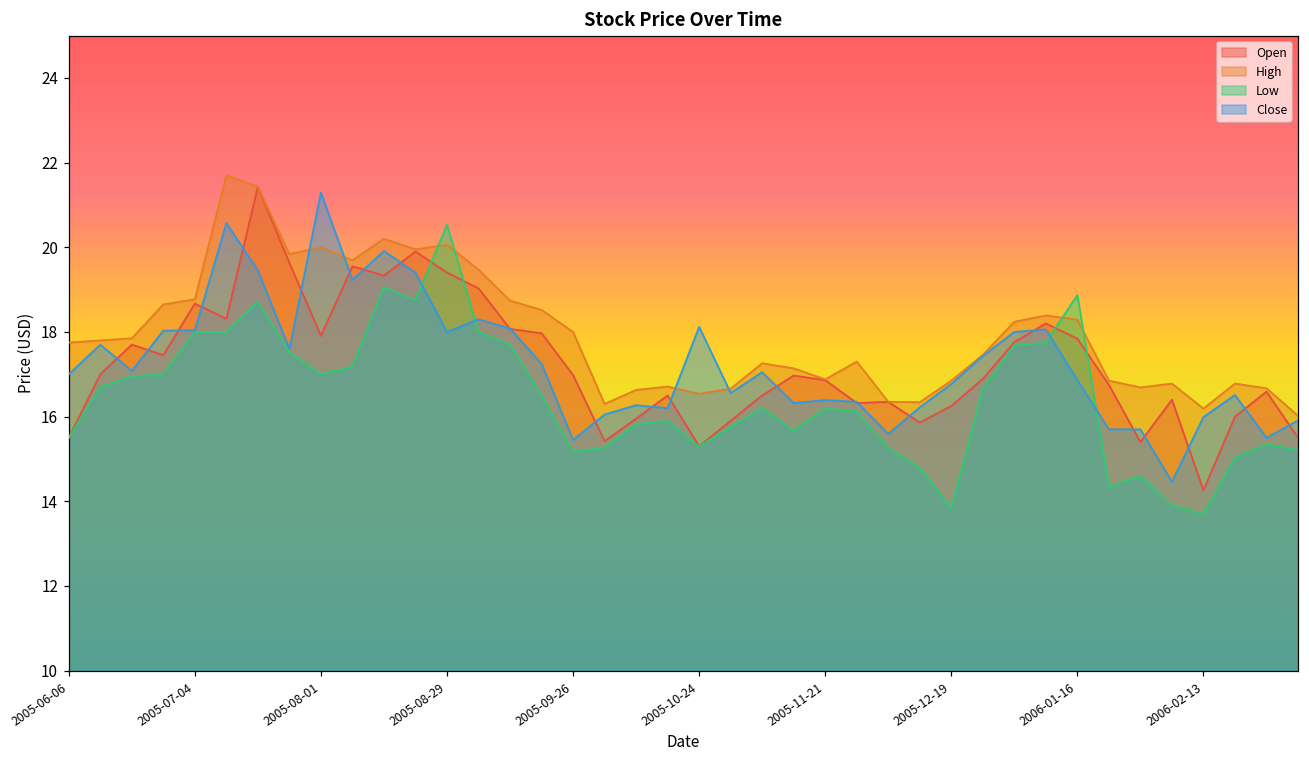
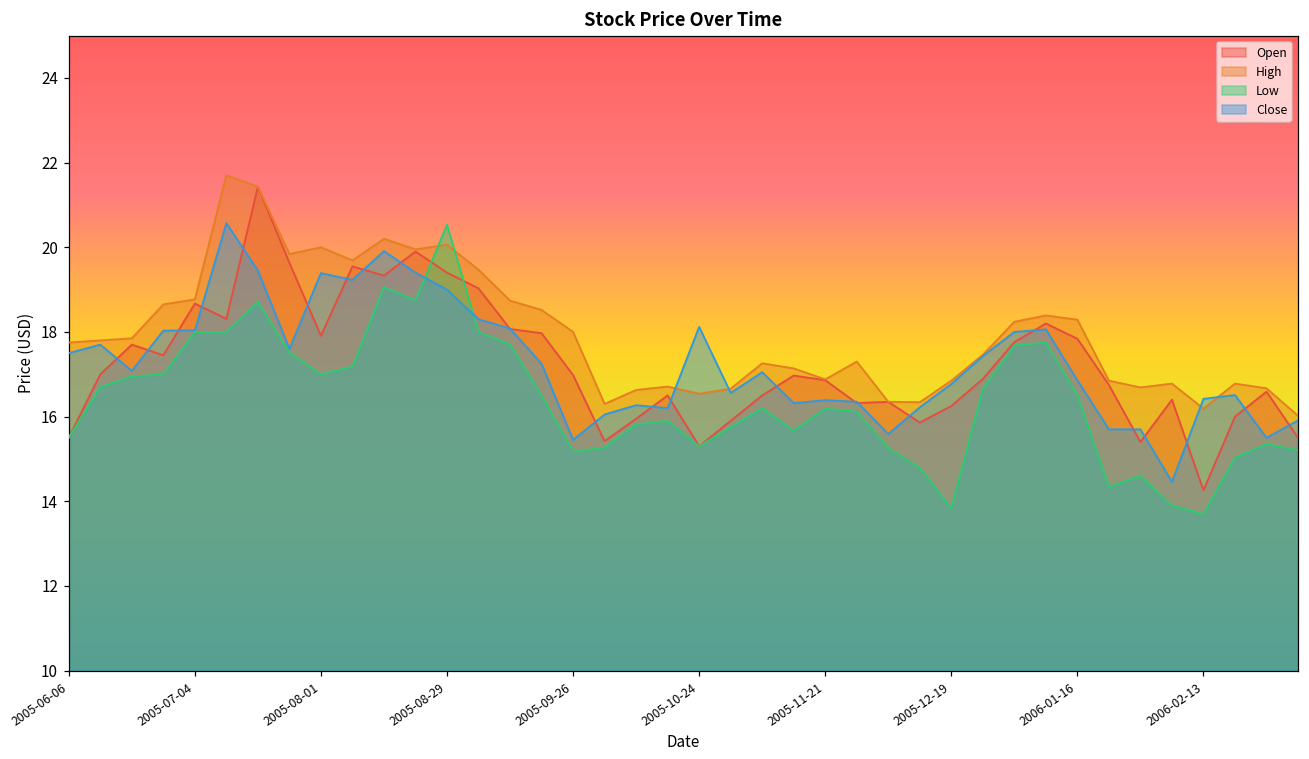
Close, 2005-06-06: 17.0 -> 17.5
Close, 2005-08-01: 21.3 -> 19.4
Close, 2005-08-29: 18 -> 19
Low, 2006-01-16: 18.9 -> 16.5
Close, 2006-02-13: 16.0 -> 16.4
